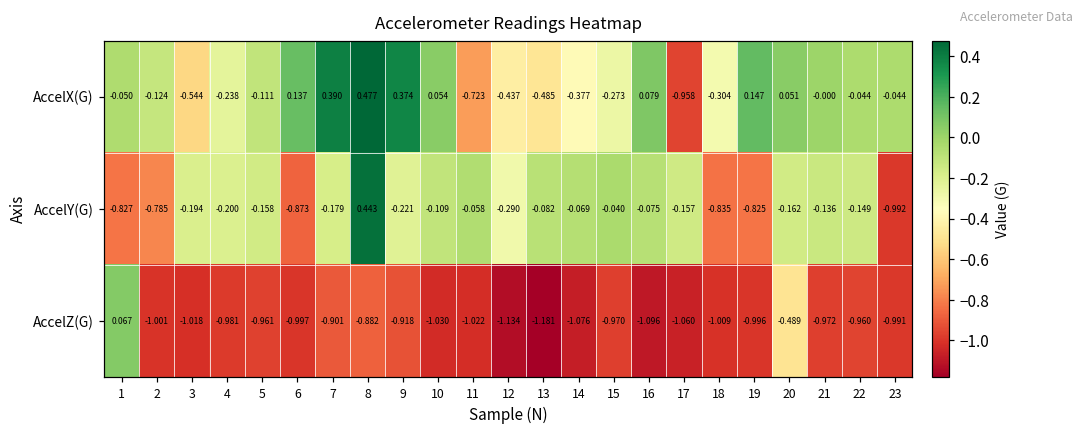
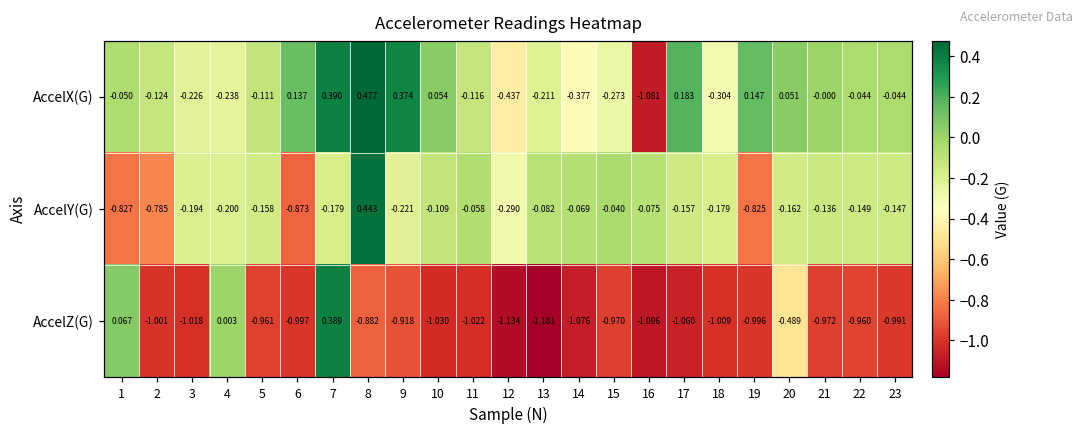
AccelX(G), 3: -0.544 -> -0.226
AccelX(G), 11: -0.723 -> -0.116
AccelX(G), 13: -0.485 -> -0.211
AccelX(G), 16: 0.079 -> -1.081
AccelX(G), 17: -0.958 -> 0.183
AccelY(G), 18: -0.835 -> -0.179
AccelY(G), 23: -0.992 -> -0.147
AccelZ(G), 4: -0.981 -> 0.003
AccelZ(G), 7: -0.901 -> 0.389
